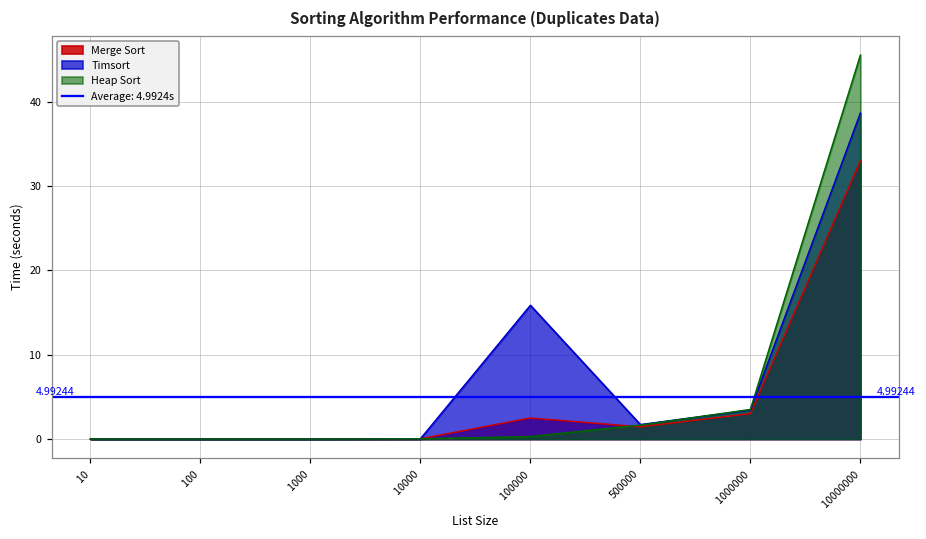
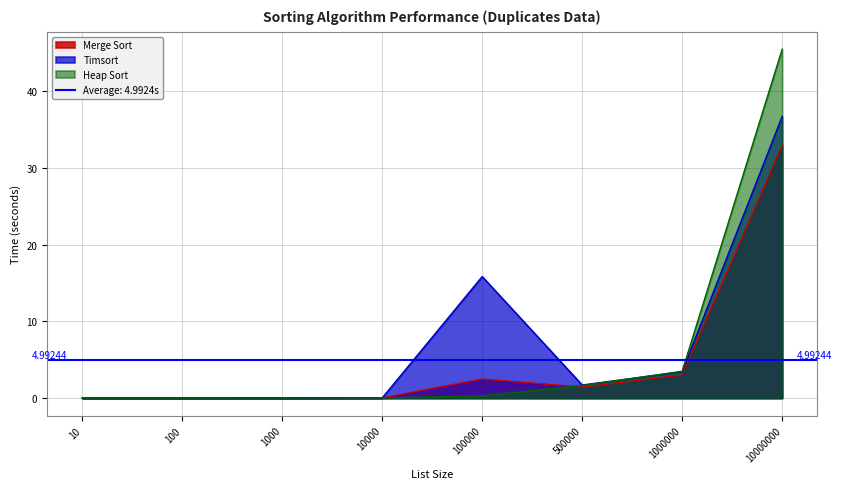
Timsort, 10000000: 39 -> 37
